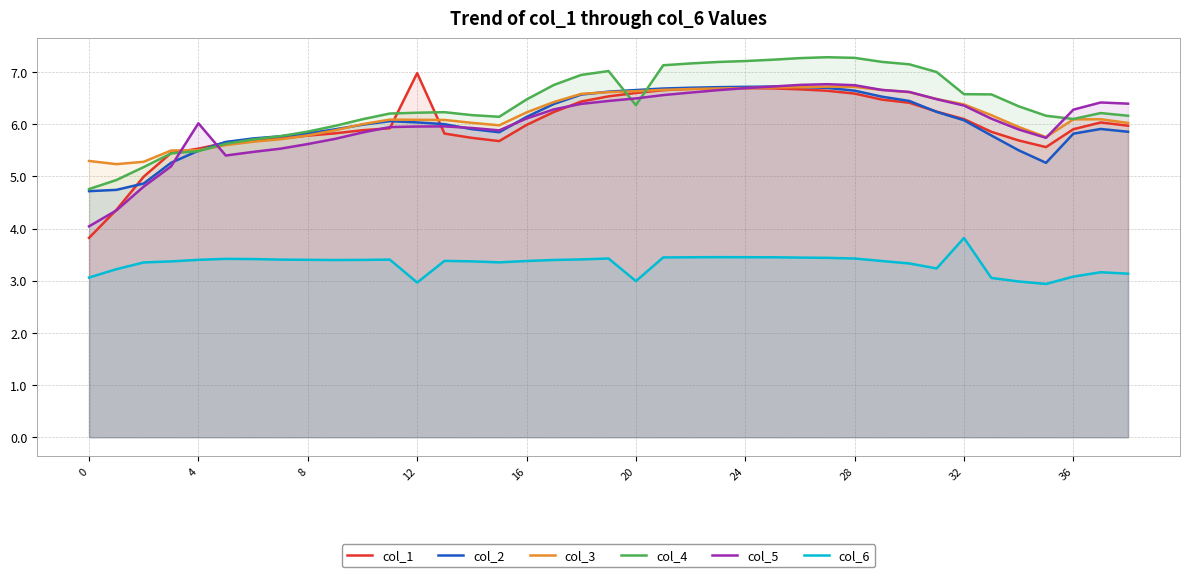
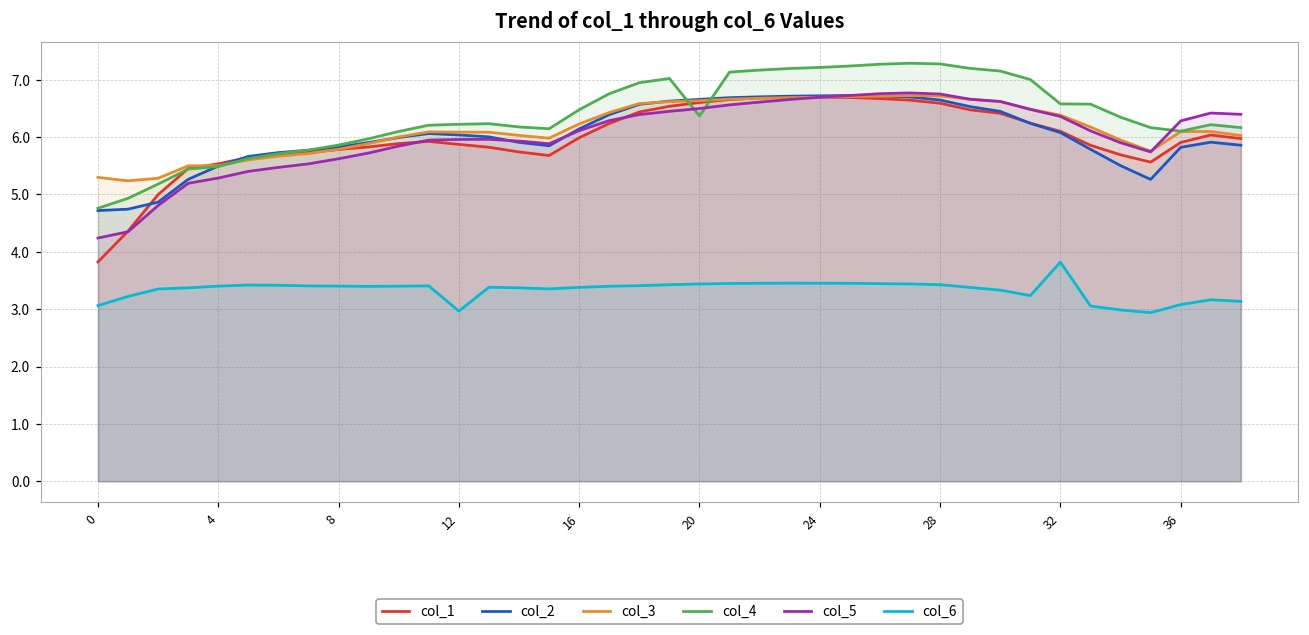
col_5, 0: 4.0 -> 4.2
col_5, 4: 6.0 -> 5.3
col_1, 12: 7.0 -> 5.9
col_6, 20: 3.0 -> 3.4
